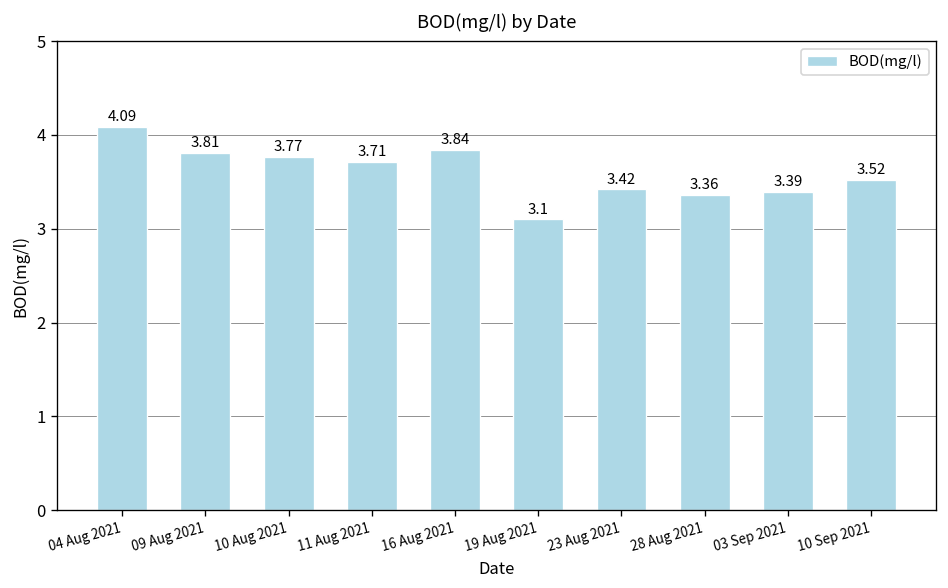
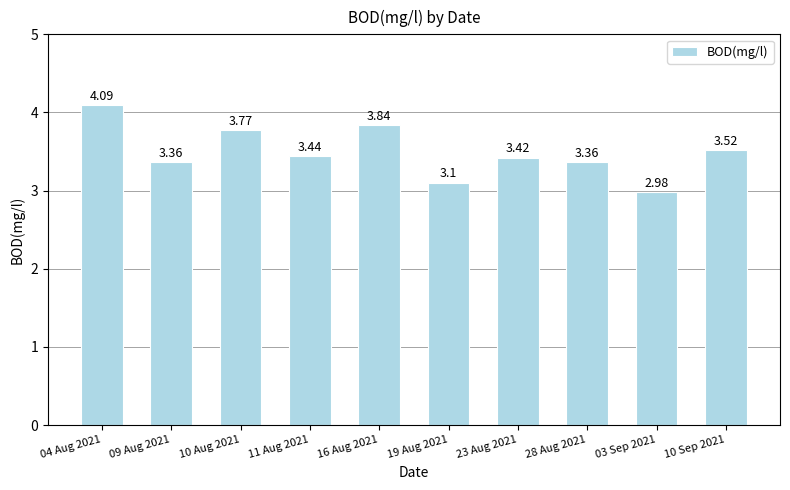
09 Aug 2021: 3.81 -> 3.36
11 Aug 2021: 3.71 -> 3.44
03 Sep 2021: 3.39 -> 2.98
